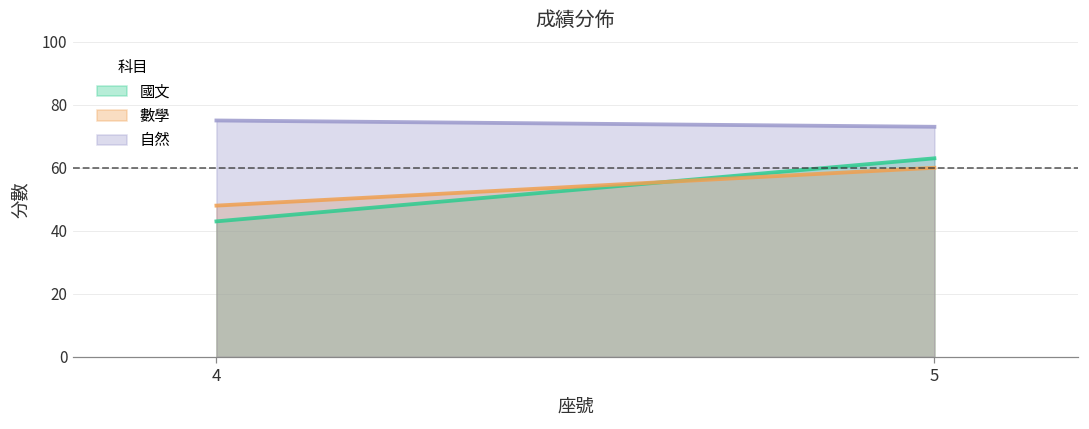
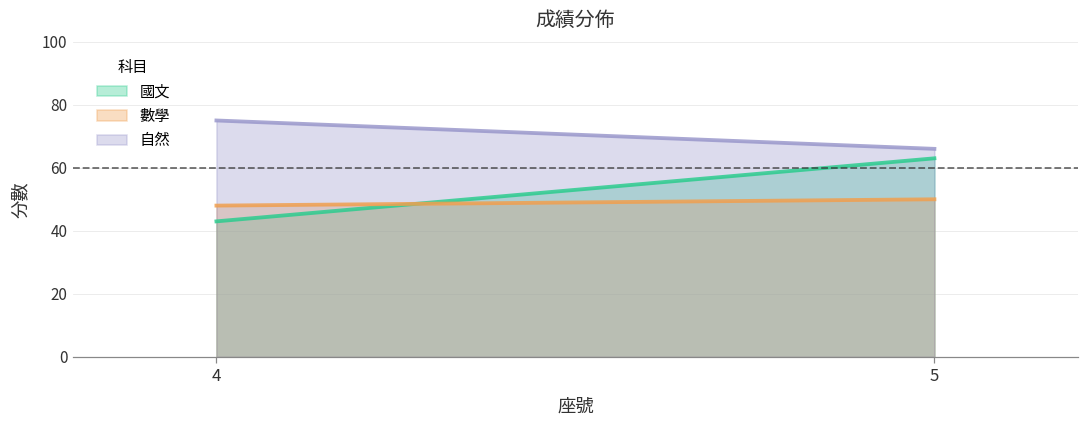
數學, 5: 60 -> 50
自然, 5: 73 -> 66
